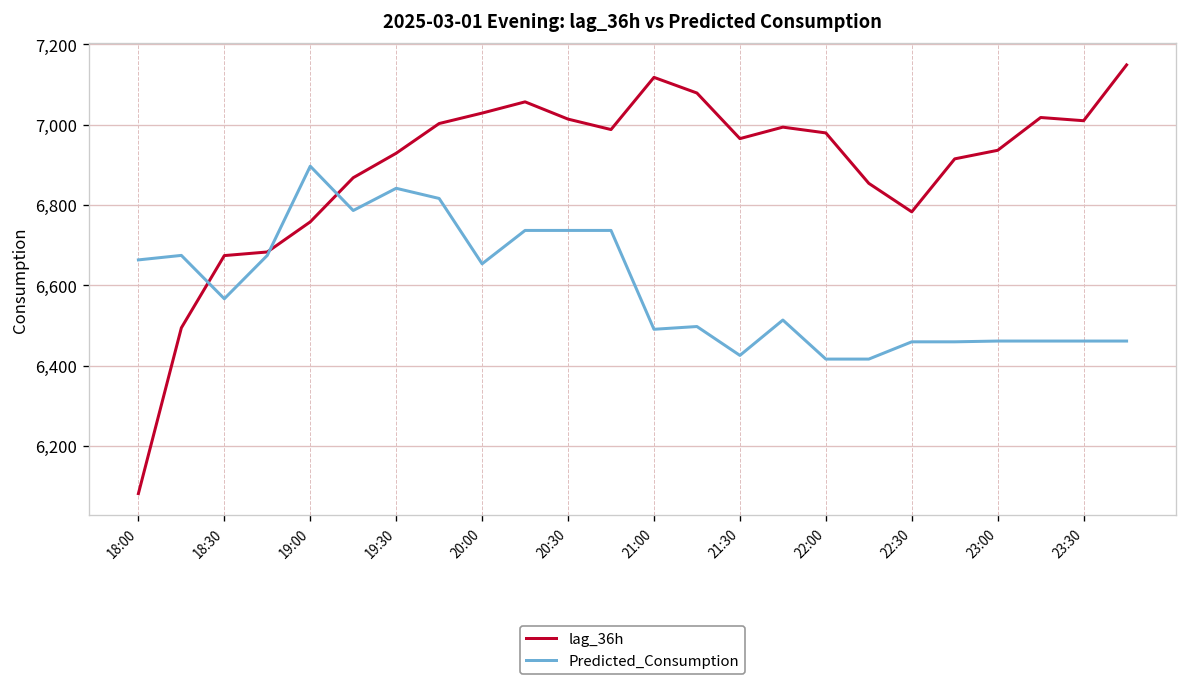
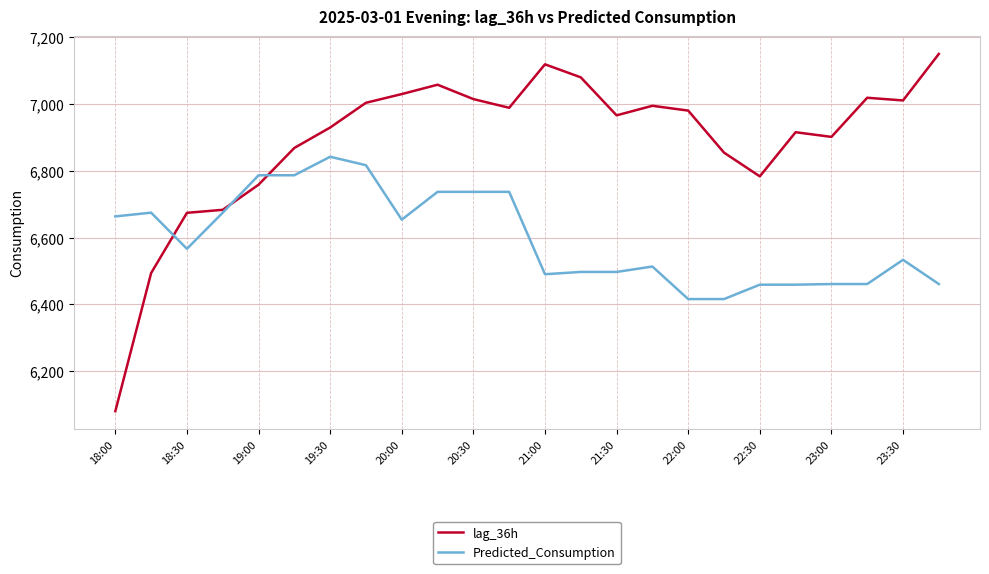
Predicted_Consumption, 19:00: 6,900 -> 6,790
Predicted_Consumption, 21:30: 6,430 -> 6,500
lag_36h, 23:00: 6,940 -> 6,900
Predicted_Consumption, 23:30: 6,460 -> 6,530
